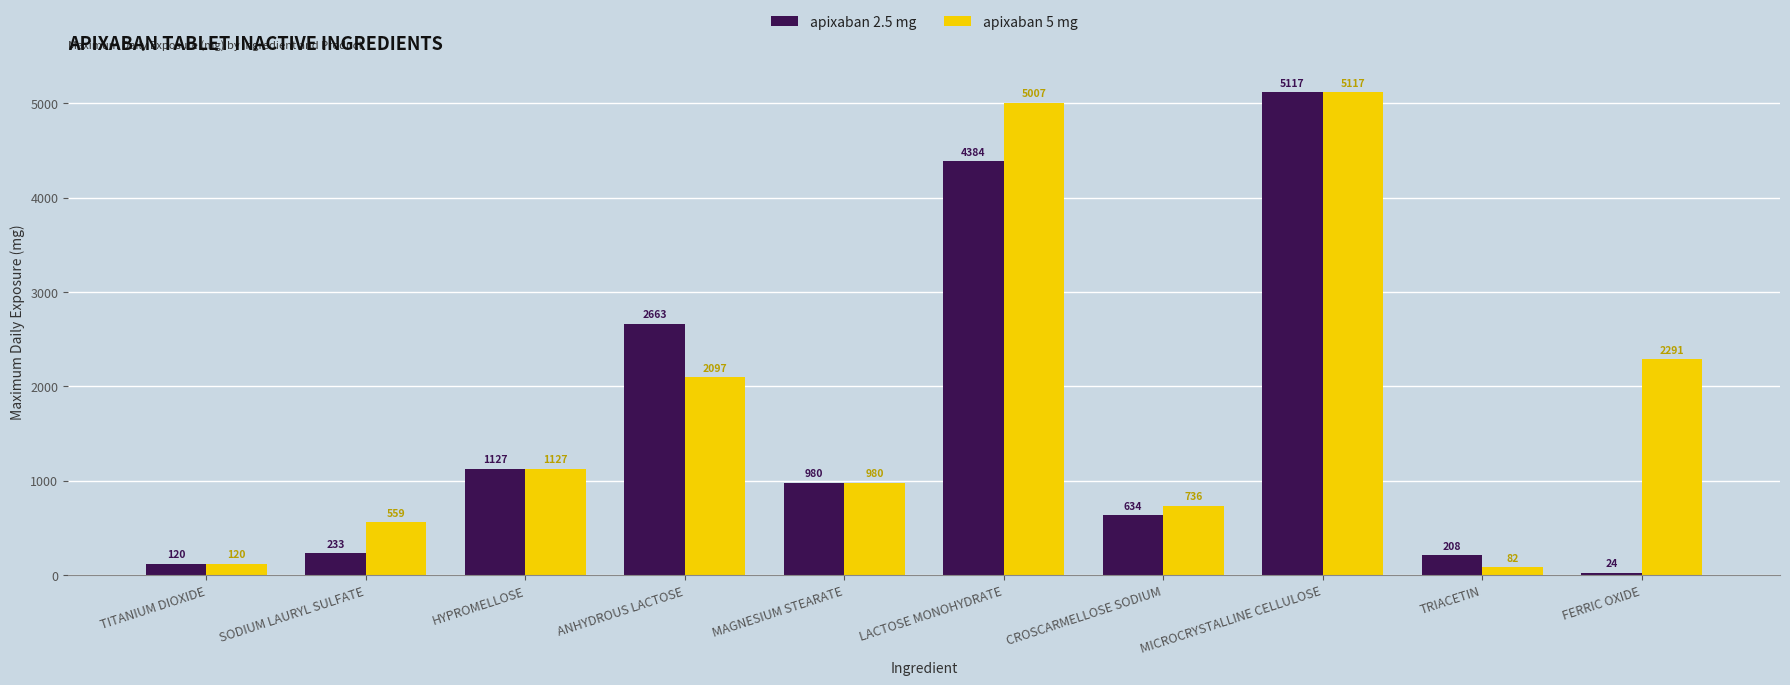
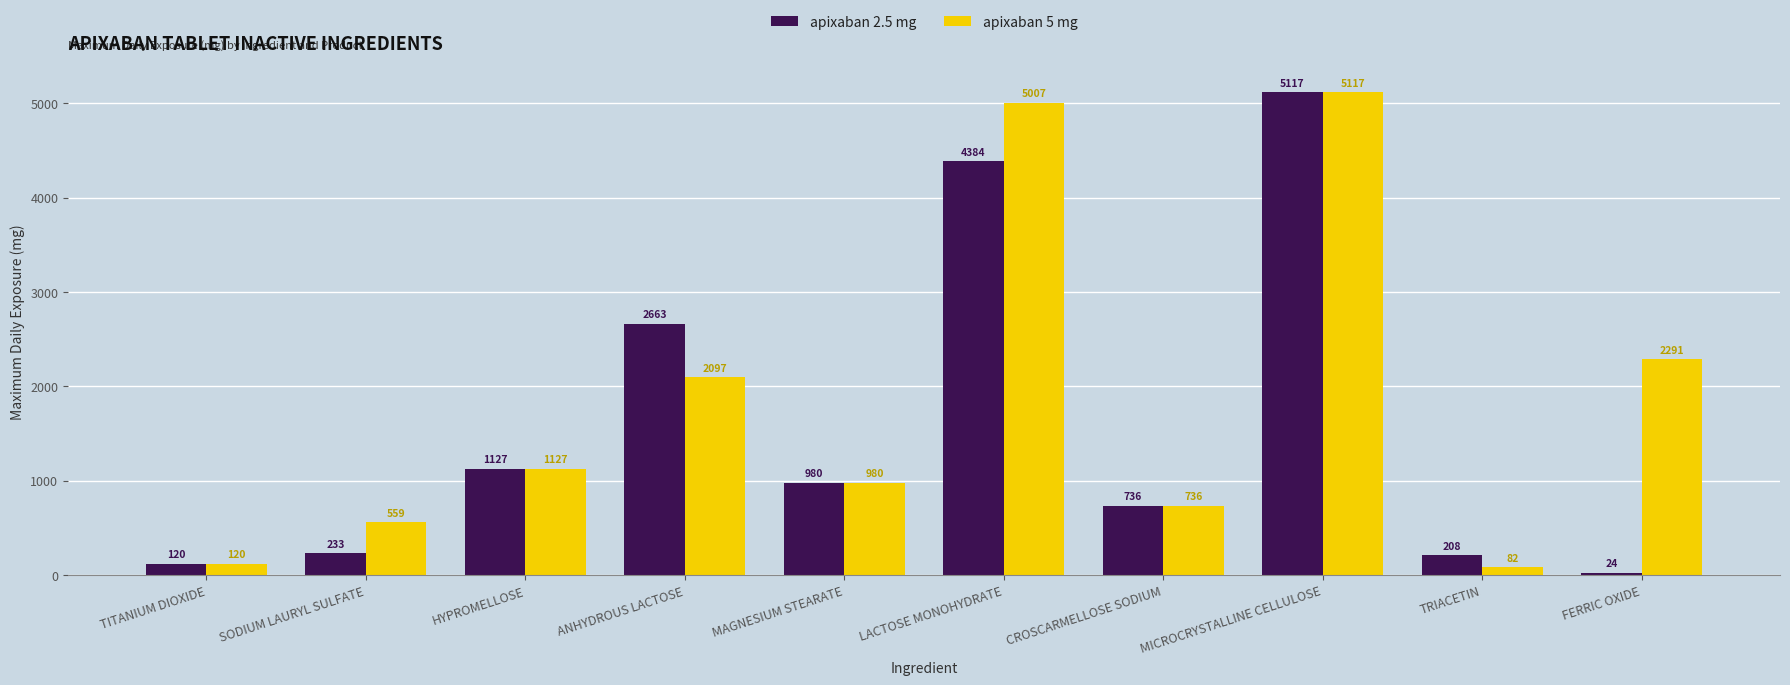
apixaban 2.5 mg, CROSCARMELLOSE SODIUM: 634 -> 736
